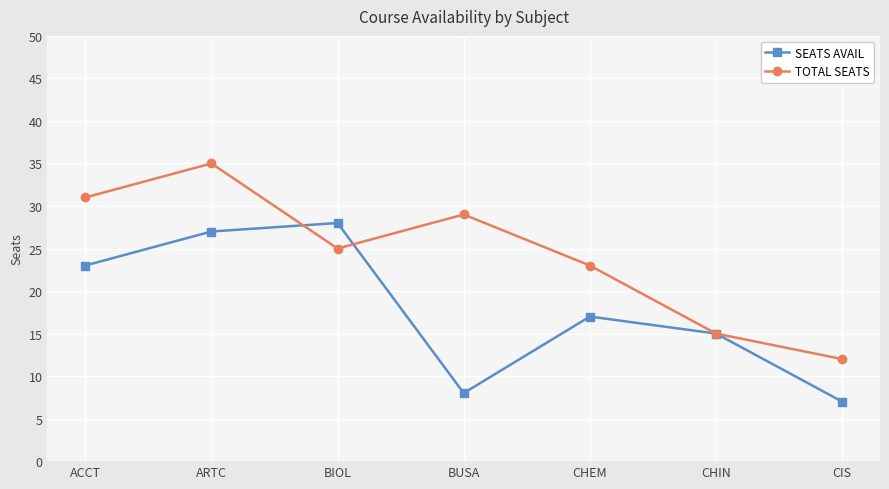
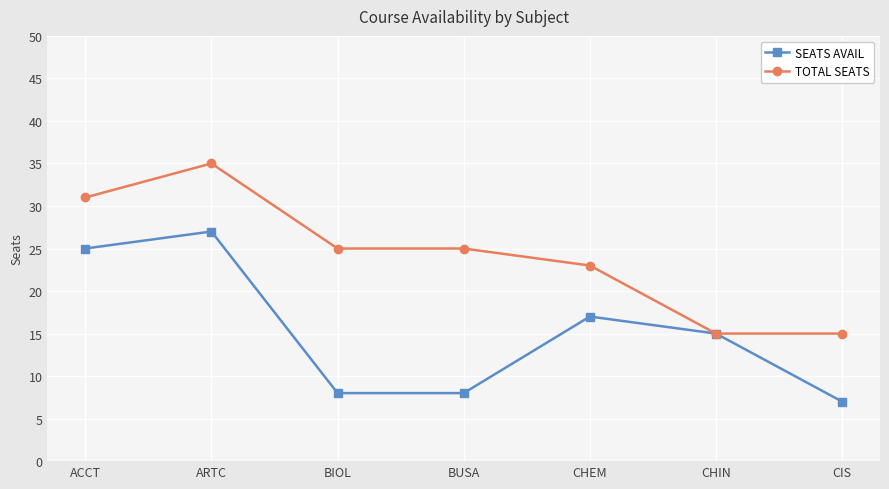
SEATS AVAIL, ACCT: 23 -> 25
SEATS AVAIL, BIOL: 28 -> 8
TOTAL SEATS, BUSA: 29 -> 25
TOTAL SEATS, CIS: 12 -> 15
